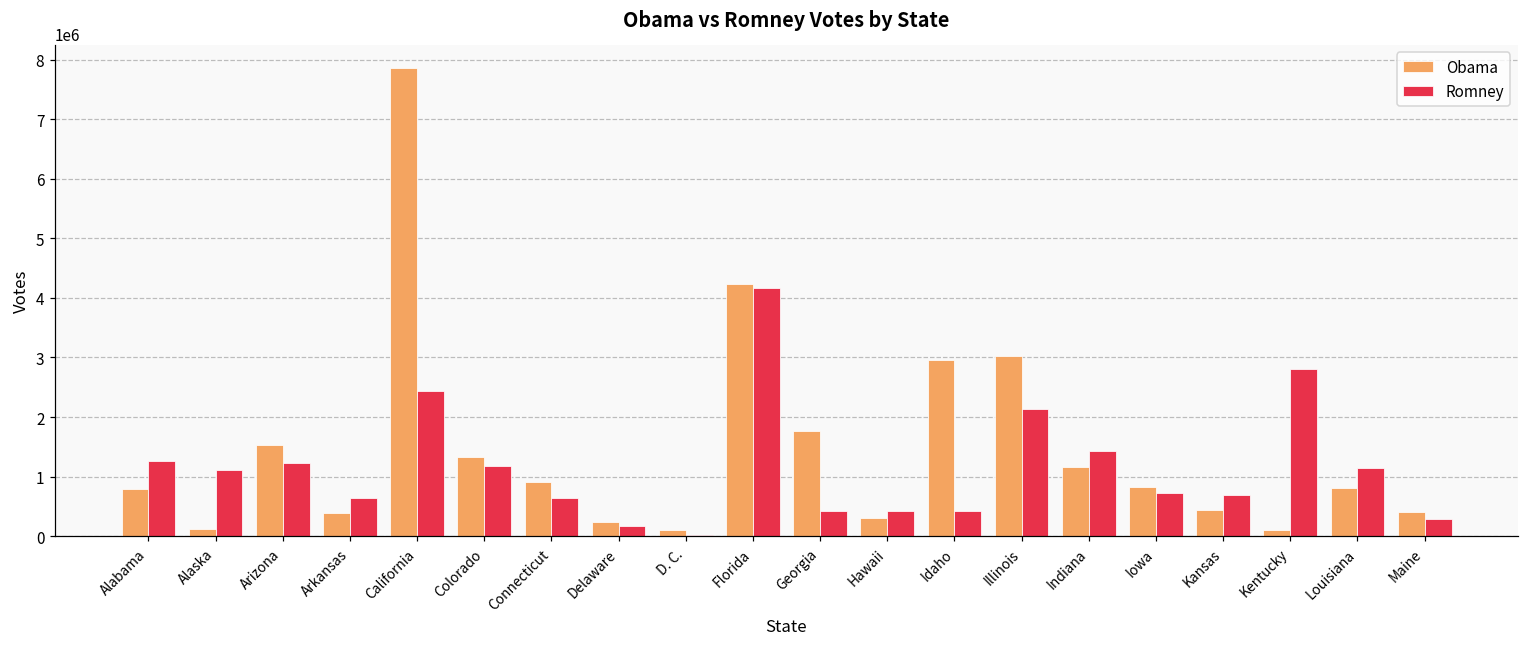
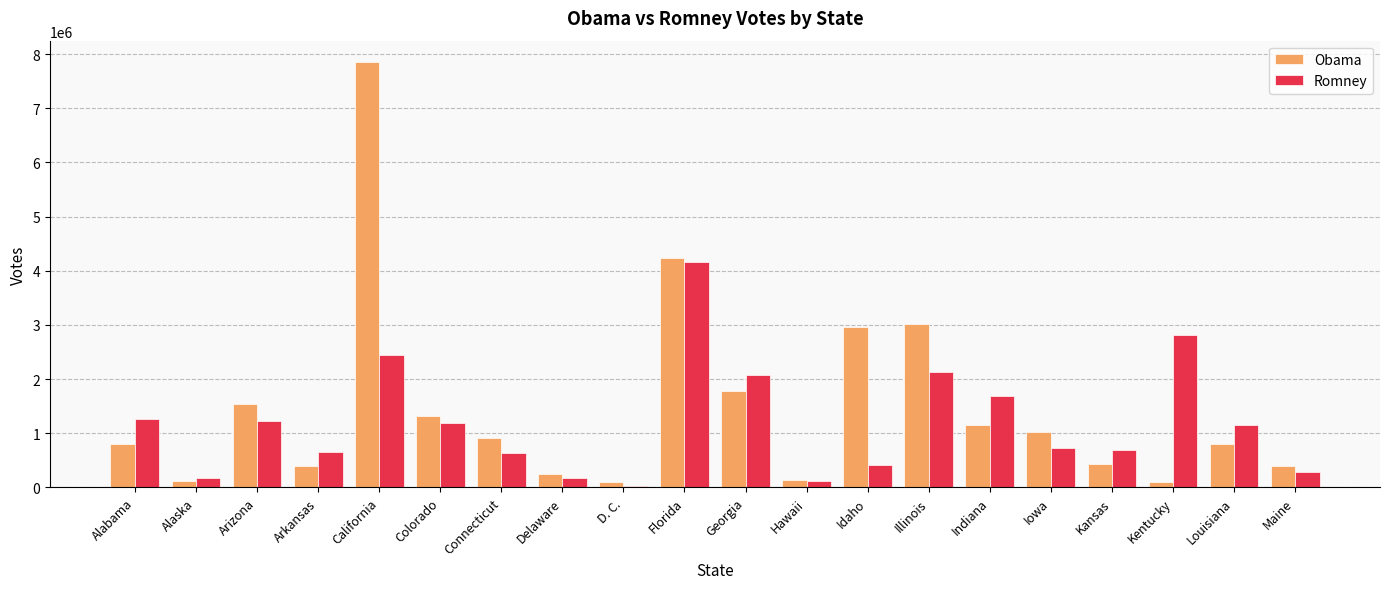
Romney, Alaska: 1100000 -> 200000
Romney, Georgia: 400000 -> 2100000
Obama, Hawaii: 300000 -> 100000
Romney, Hawaii: 400000 -> 100000
Romney, Indiana: 1400000 -> 1700000
Obama, Iowa: 800000 -> 1000000
